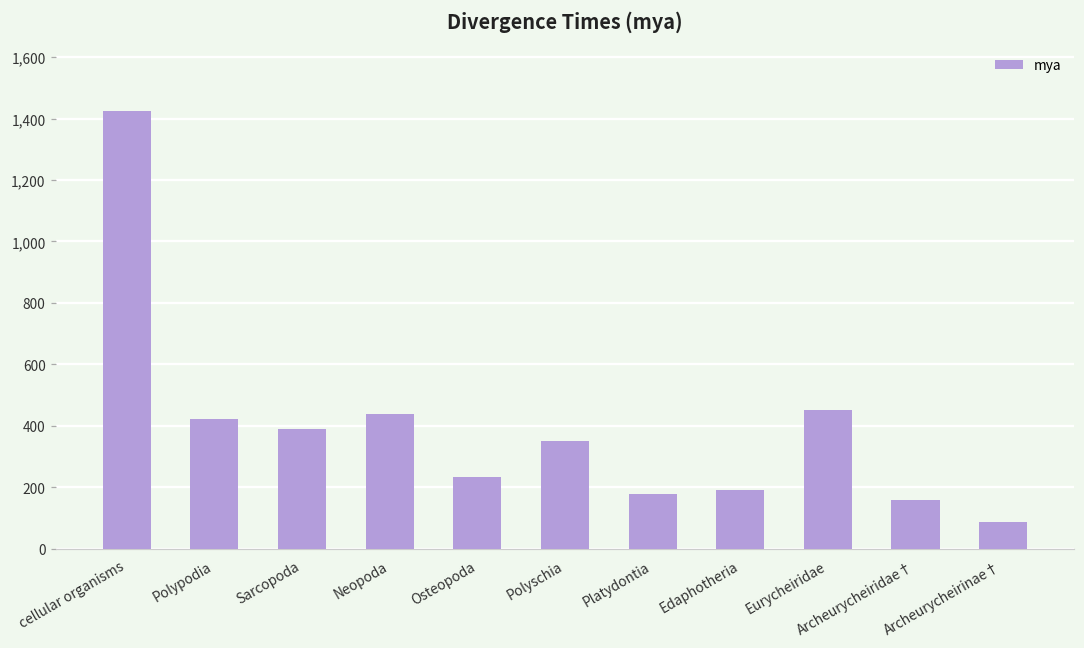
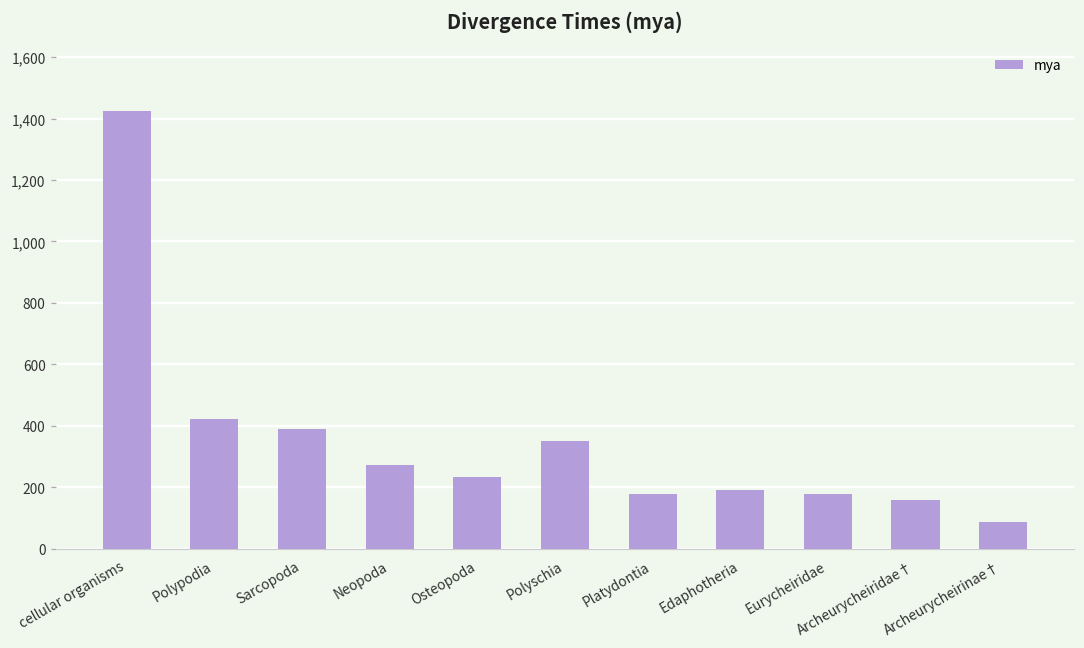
Neopoda: 440 -> 270
Eurycheiridae: 450 -> 180
